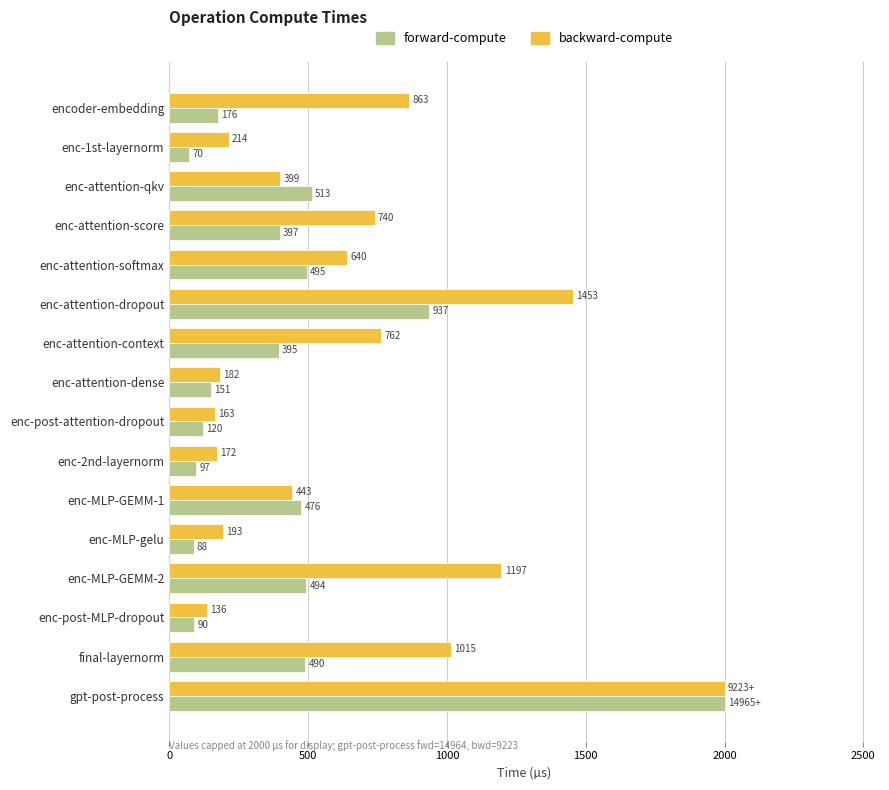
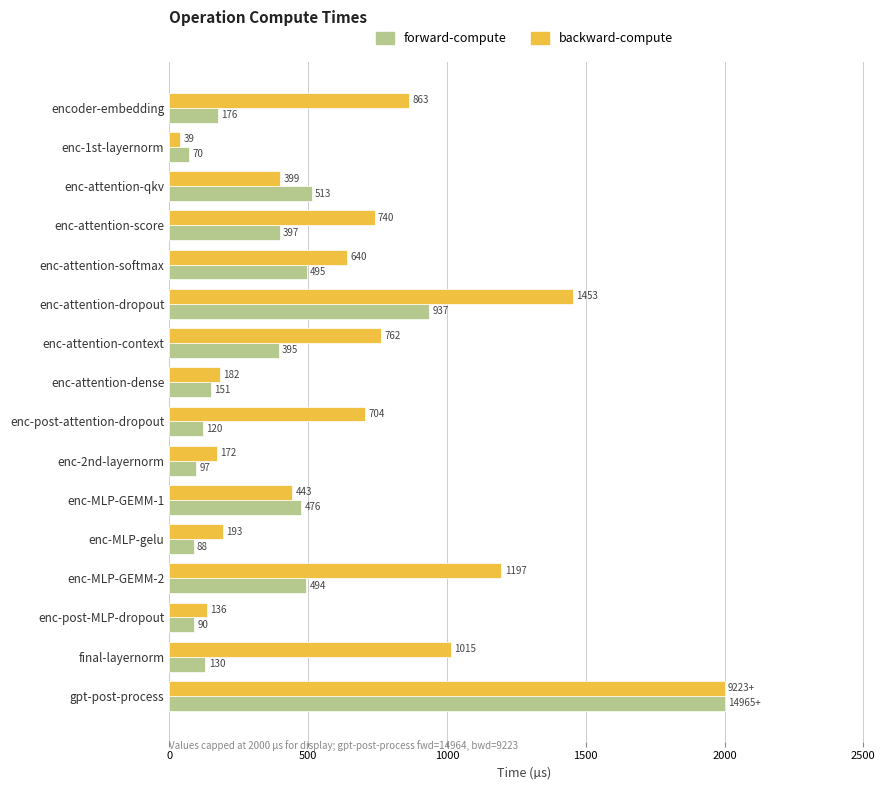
backward-compute, enc-1st-layernorm: 214 -> 39
backward-compute, enc-post-attention-dropout: 163 -> 704
forward-compute, final-layernorm: 490 -> 130
